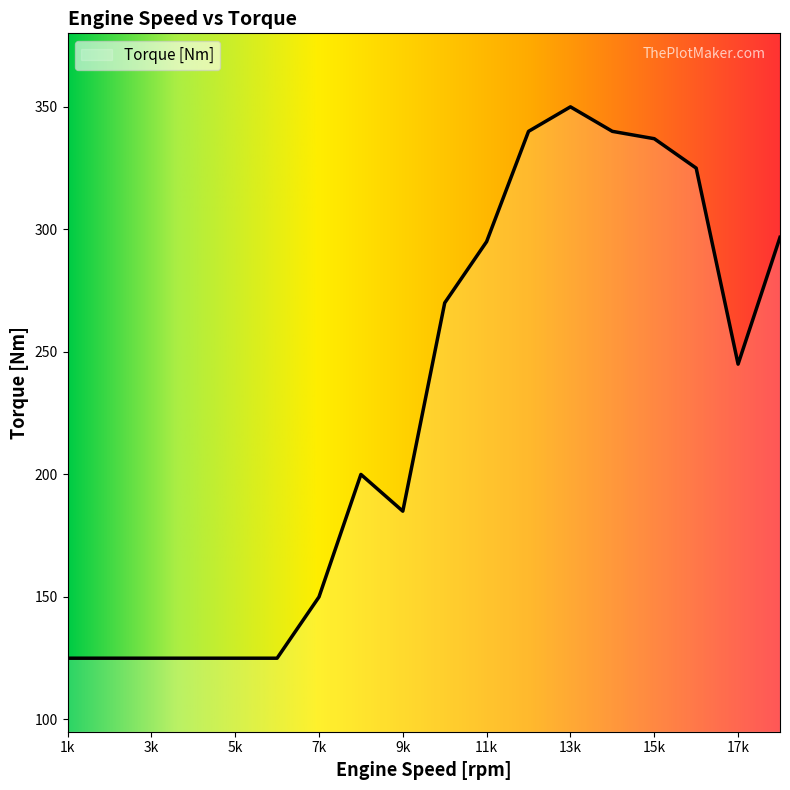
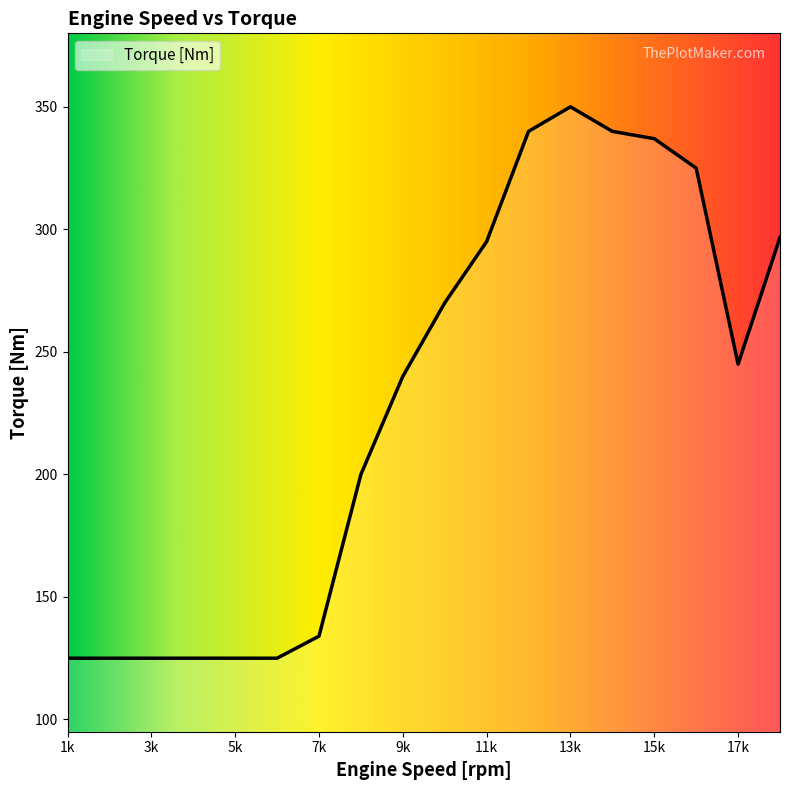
7k: 150 -> 134
9k: 185 -> 240
